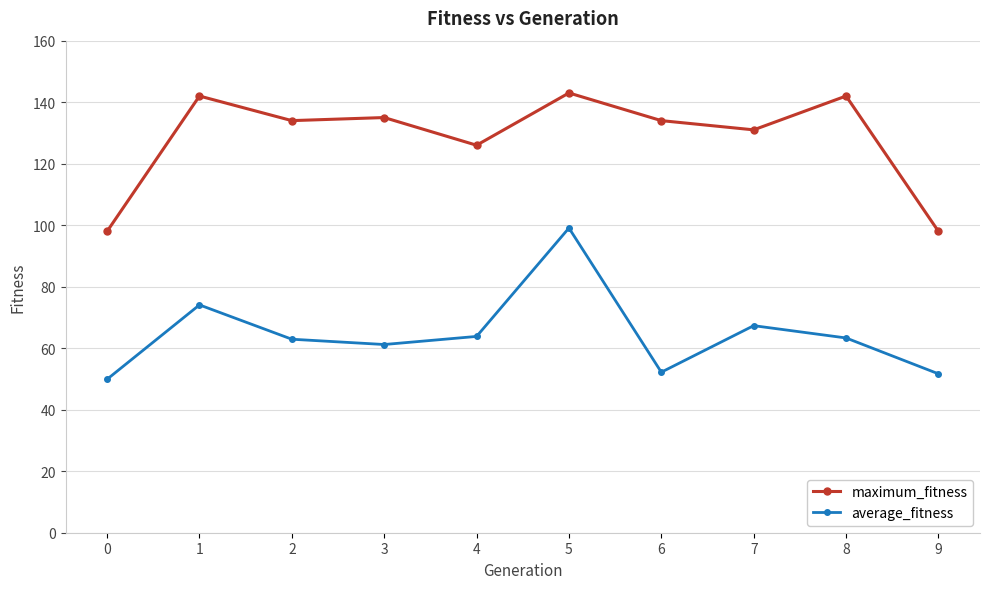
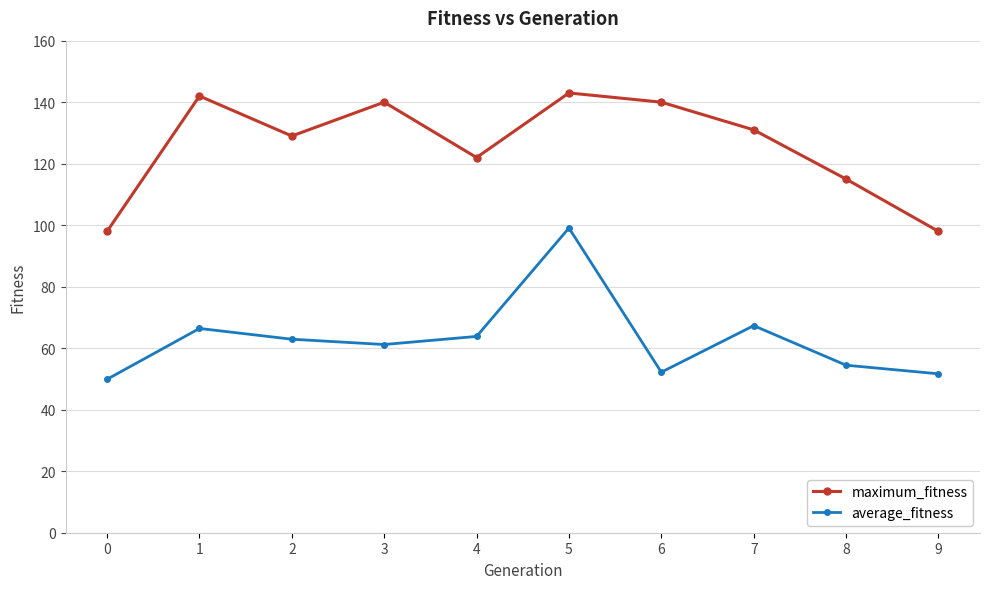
average_fitness, 1: 74 -> 66
maximum_fitness, 2: 134 -> 129
maximum_fitness, 3: 135 -> 140
maximum_fitness, 4: 126 -> 122
maximum_fitness, 6: 134 -> 140
maximum_fitness, 8: 142 -> 115
average_fitness, 8: 63 -> 54
